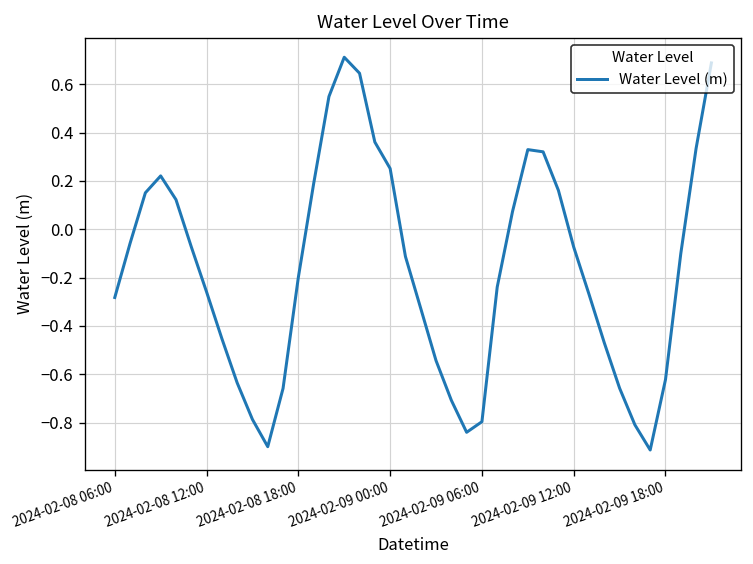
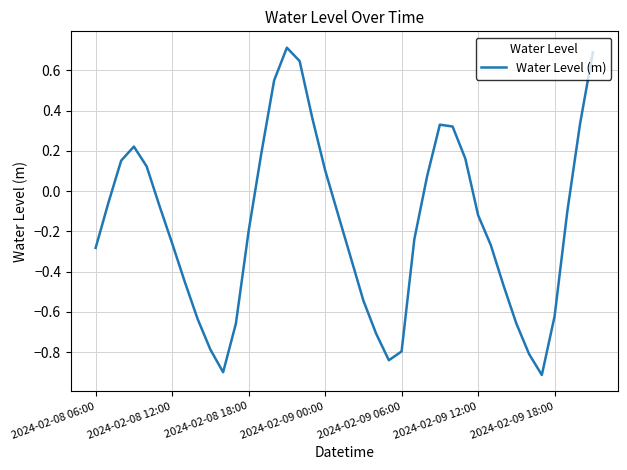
2024-02-09 00:00: 0.25 -> 0.10
2024-02-09 12:00: -0.07 -> -0.12
